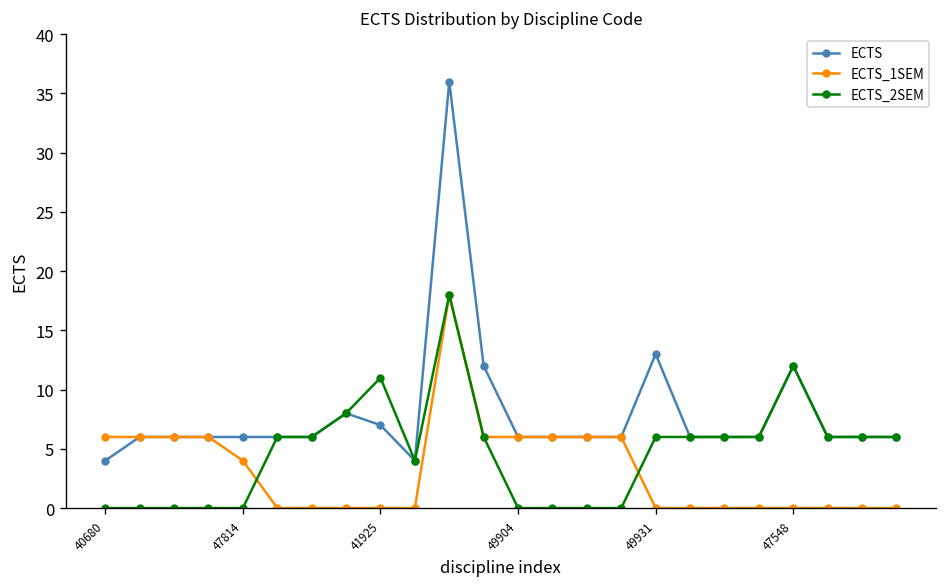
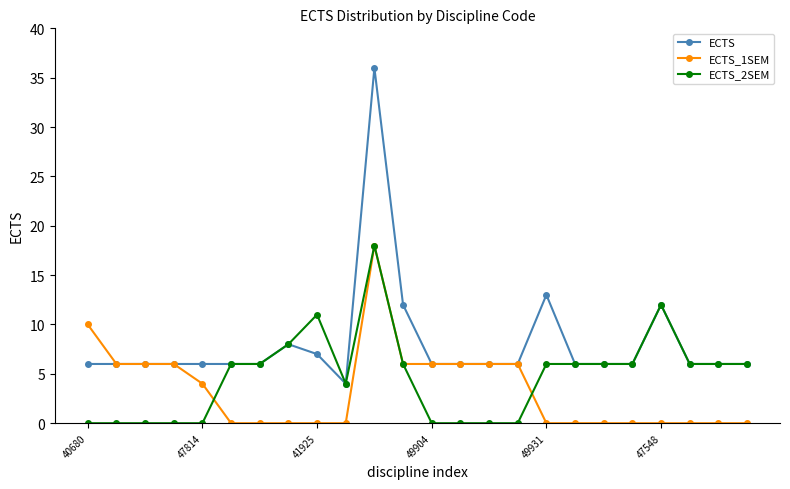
ECTS, 40680: 4 -> 6
ECTS_1SEM, 40680: 6 -> 10
